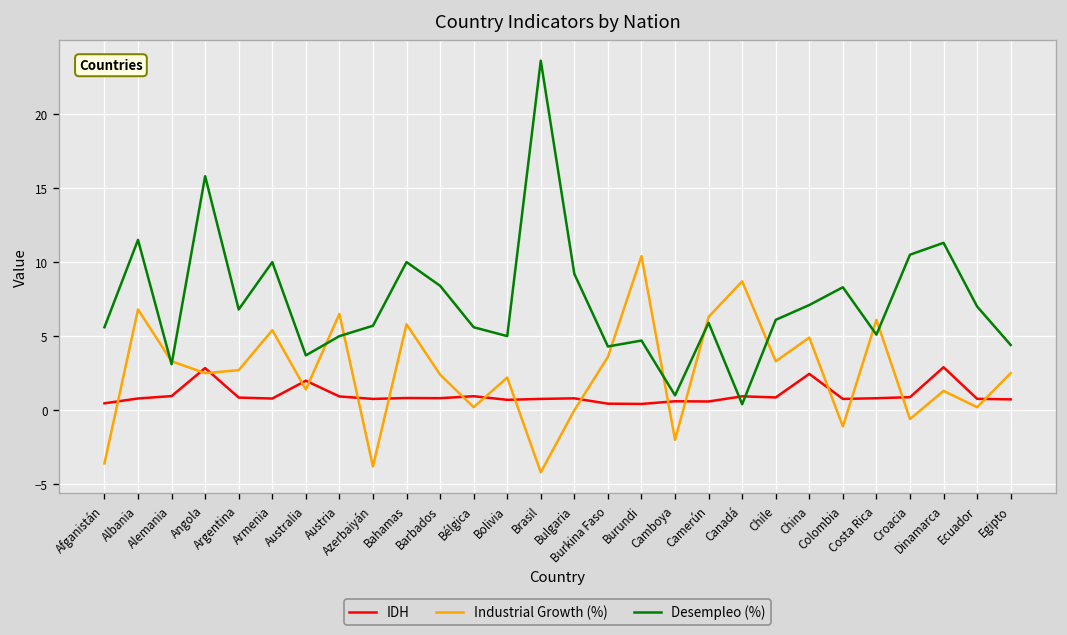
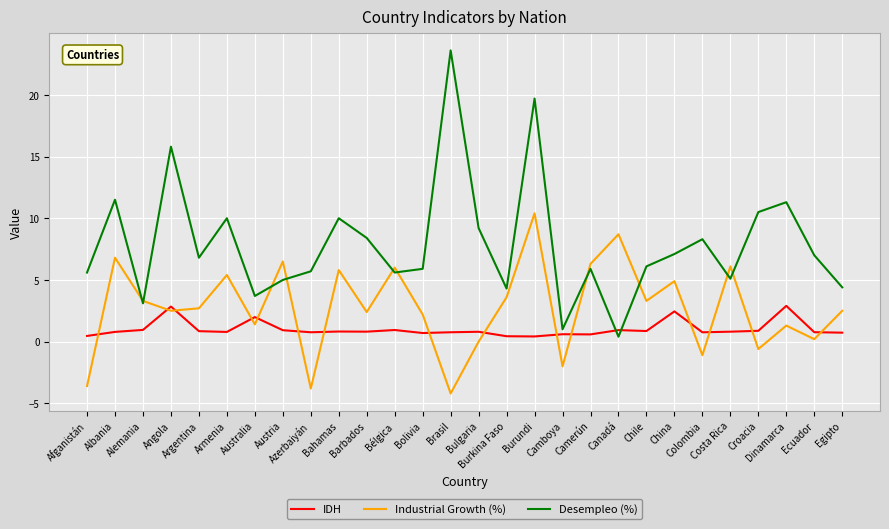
Industrial Growth (%), Bélgica: 0.2 -> 6.0
Desempleo (%), Bolivia: 5.0 -> 5.9
Desempleo (%), Burundi: 4.7 -> 19.7
